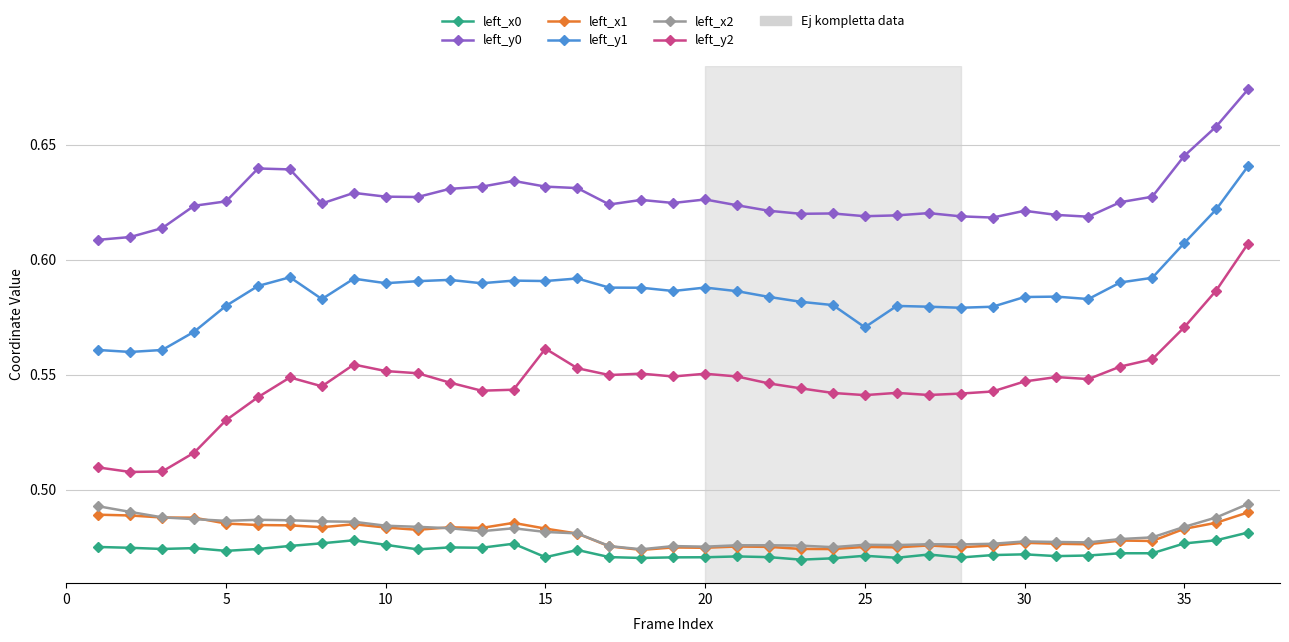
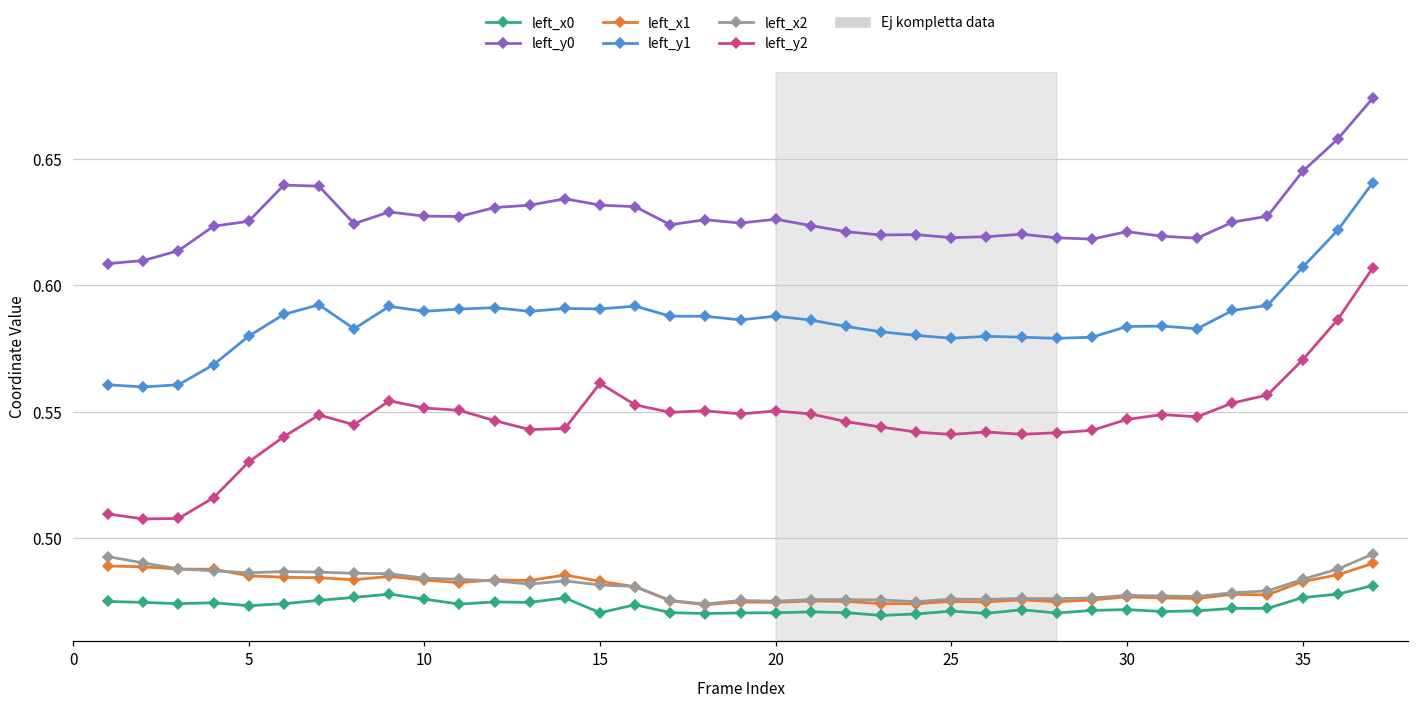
left_y1, 25: 0.571 -> 0.579
